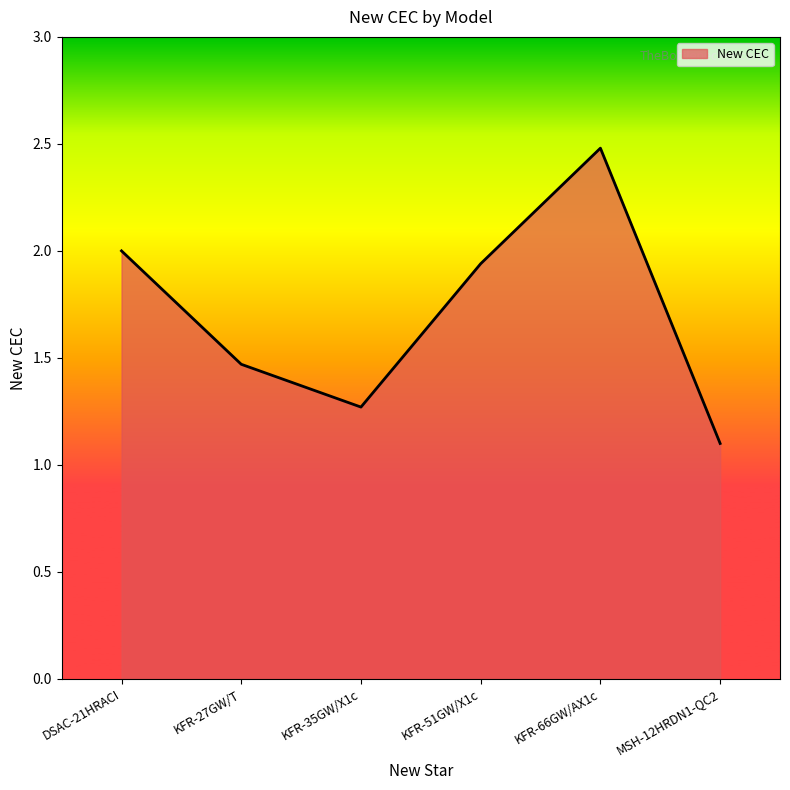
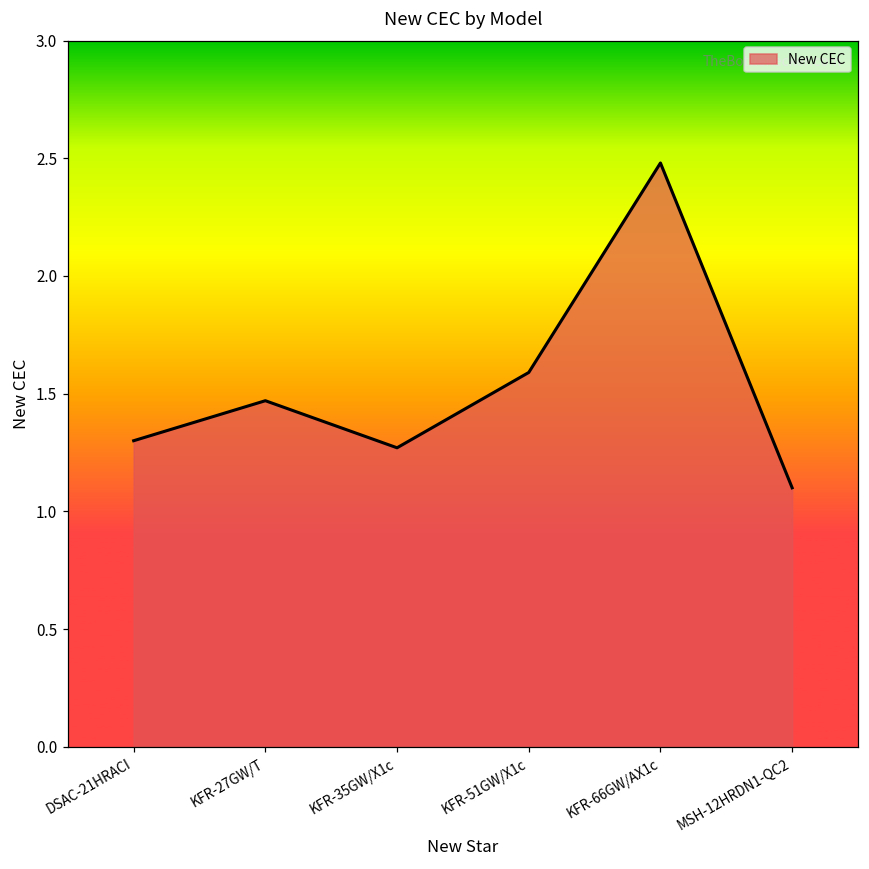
DSAC-21HRACI: 2.0 -> 1.3
KFR-51GW/X1c: 1.94 -> 1.59
